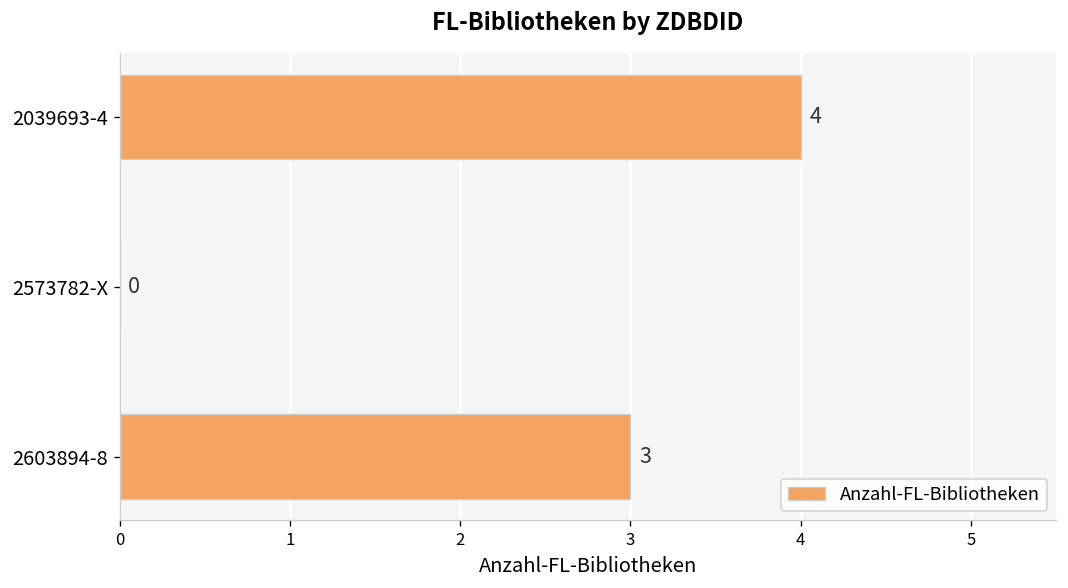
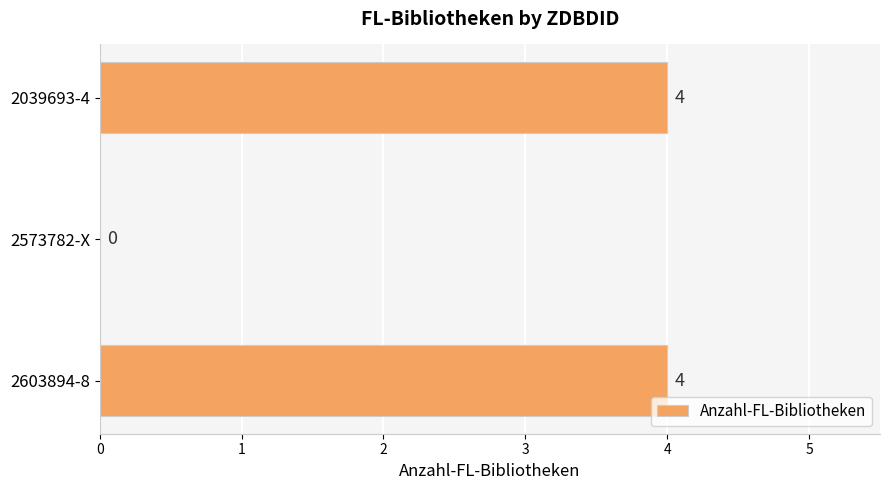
2603894-8: 3 -> 4
